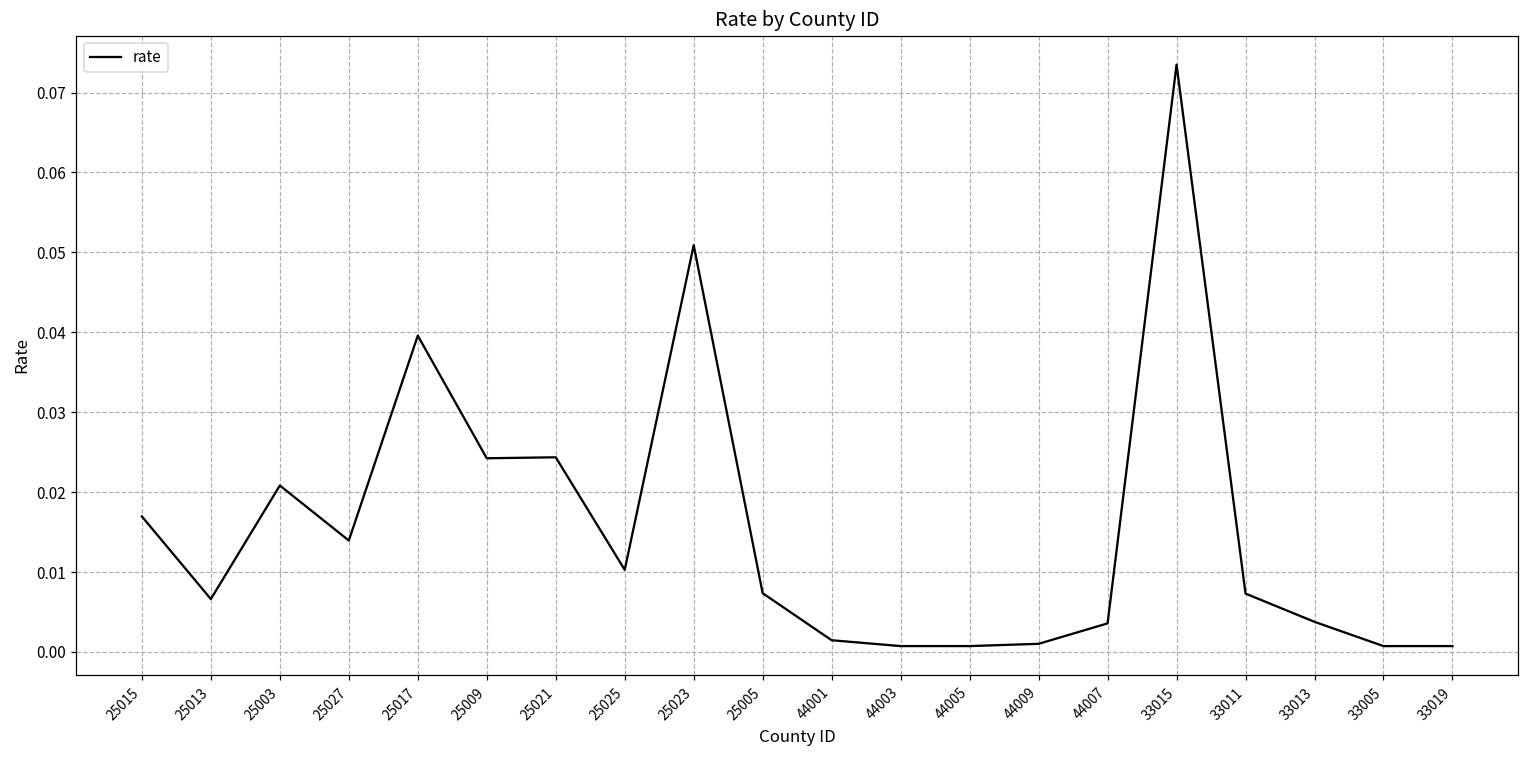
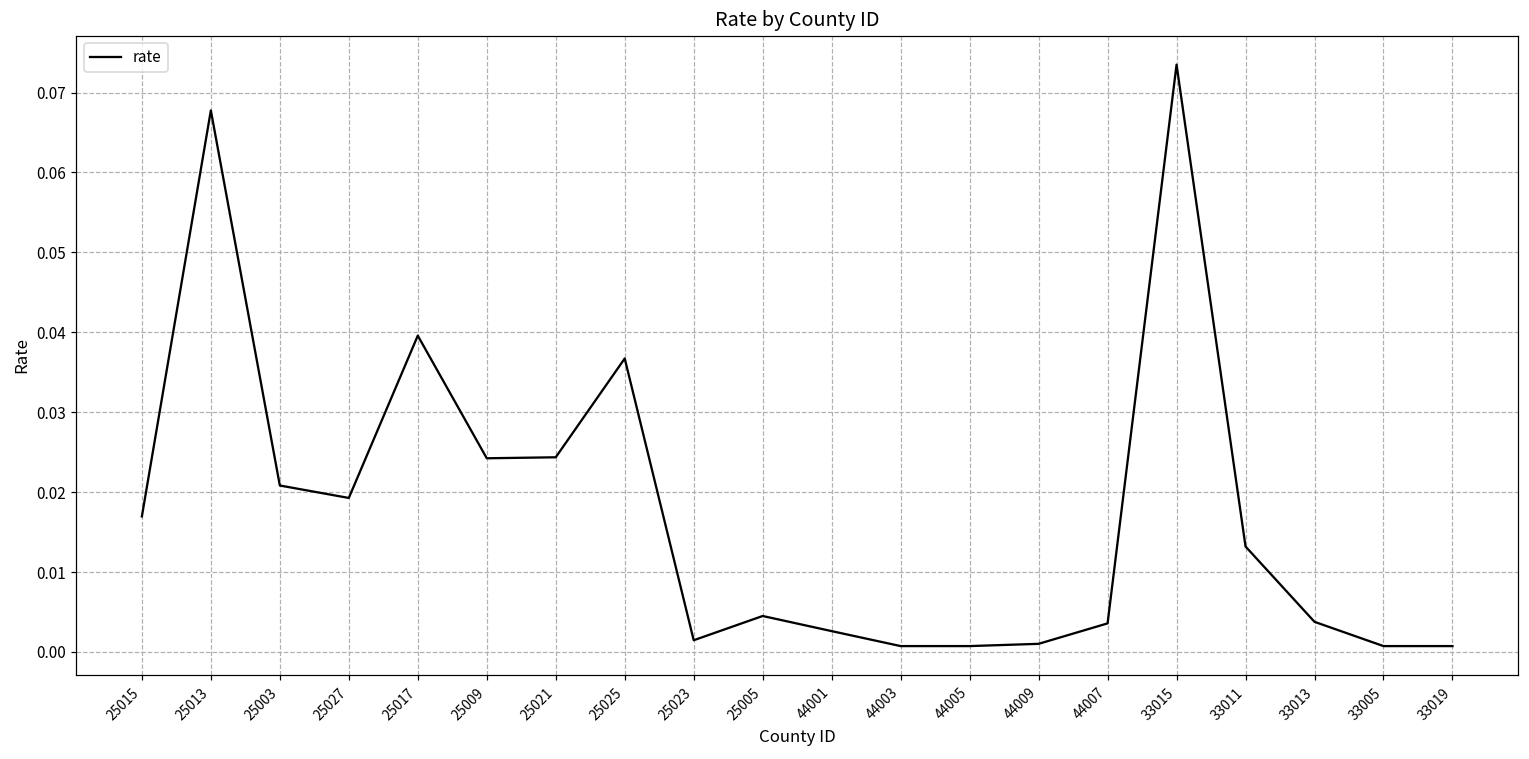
25013: 0.007 -> 0.068
25027: 0.014 -> 0.019
25025: 0.010 -> 0.037
25023: 0.051 -> 0.001
25005: 0.007 -> 0.004
44001: 0.001 -> 0.003
33011: 0.007 -> 0.013
